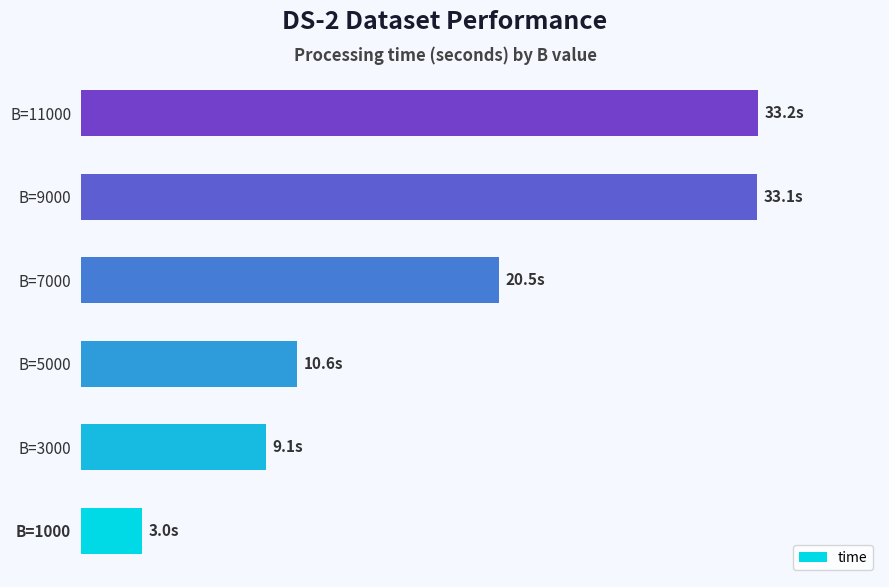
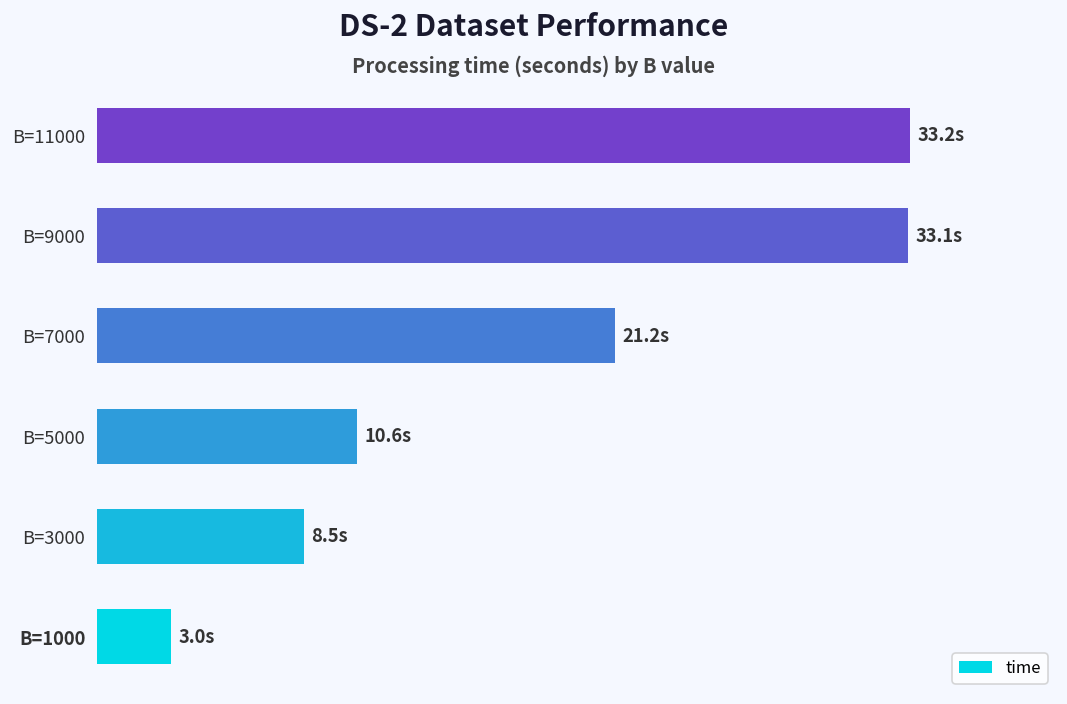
B=7000: 20.5s -> 21.2s
B=3000: 9.1s -> 8.5s
